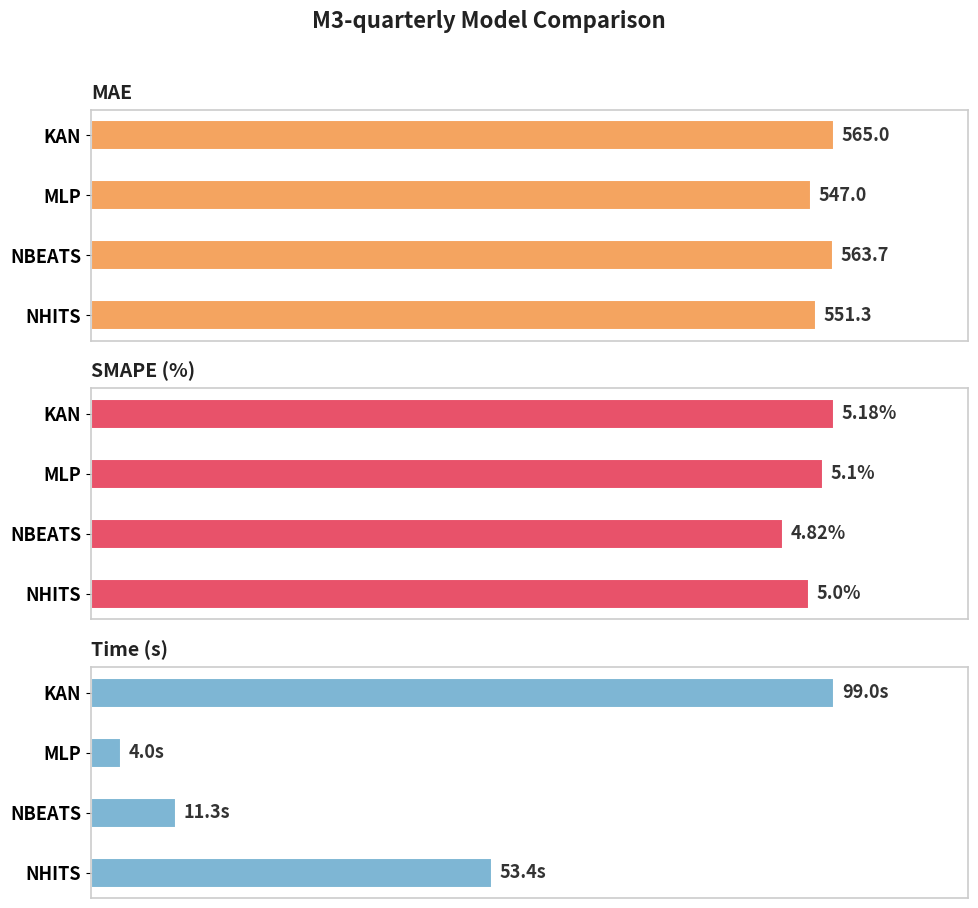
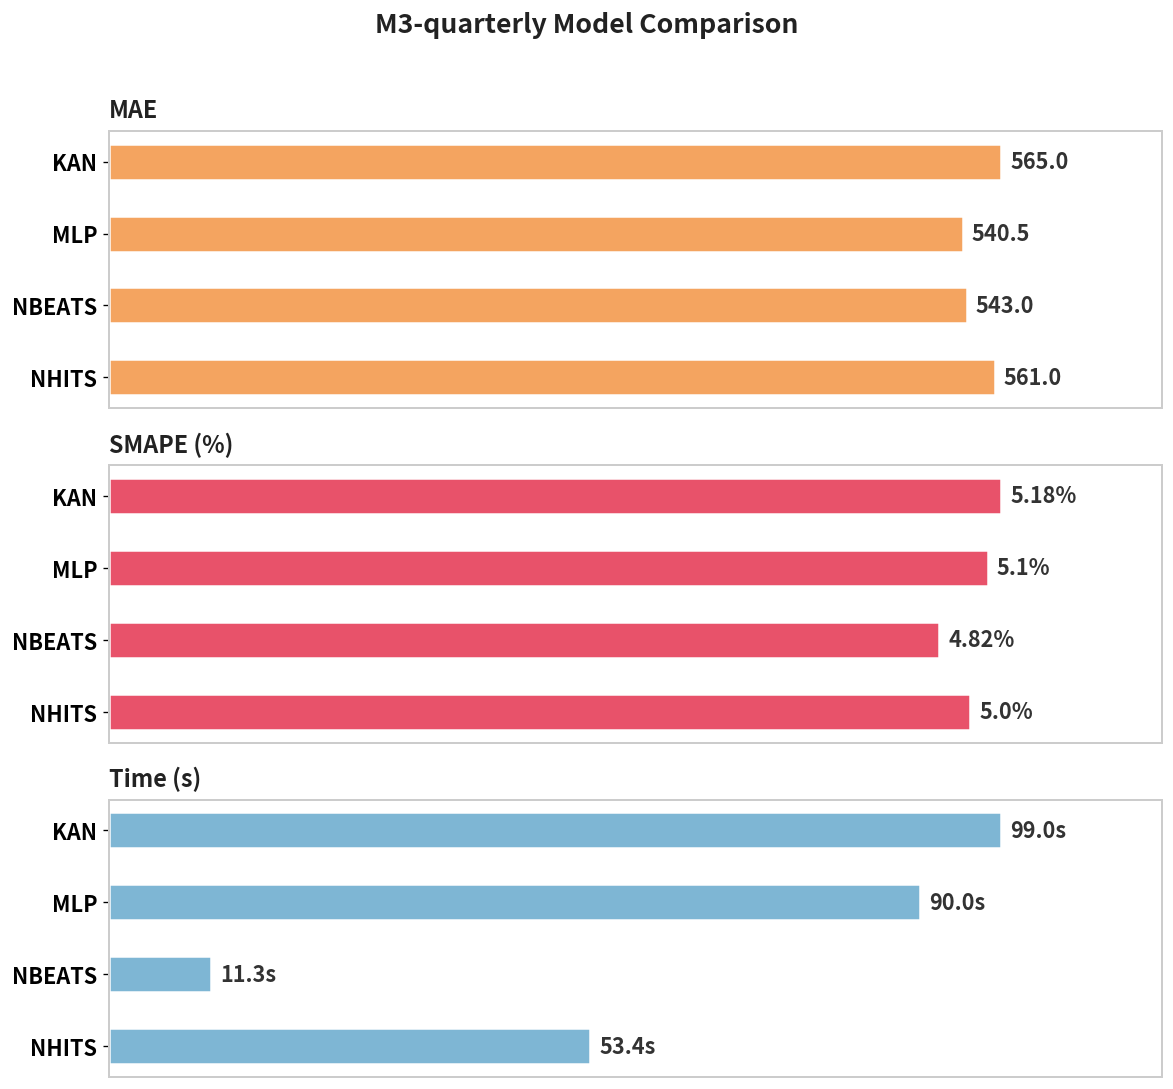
MAE, MLP: 547.0 -> 540.5
MAE, NBEATS: 563.7 -> 543.0
MAE, NHITS: 551.3 -> 561.0
Time (s), MLP: 4.0s -> 90.0s
